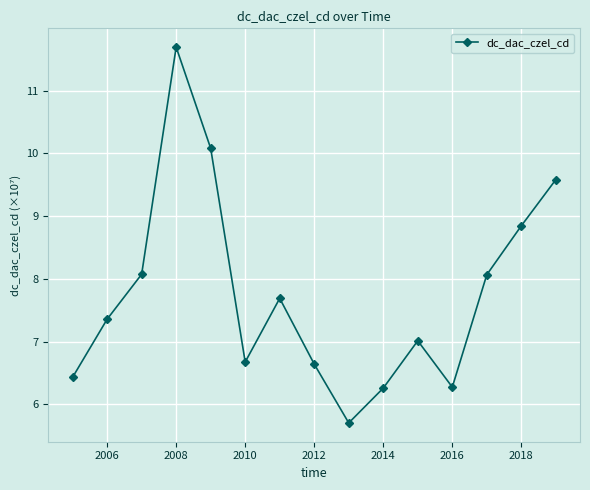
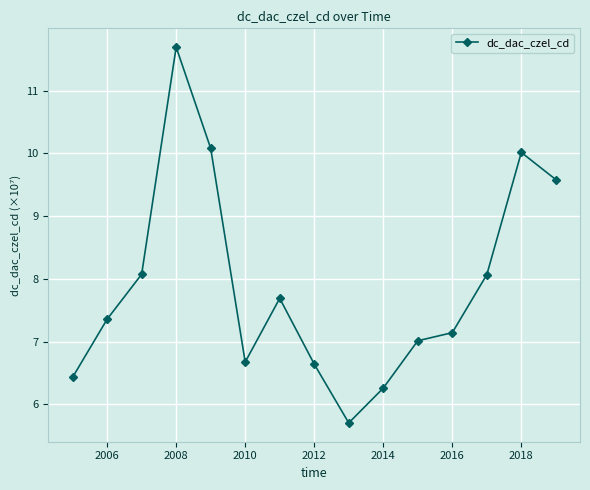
2016: 6.3 -> 7.1
2018: 8.8 -> 10.0
